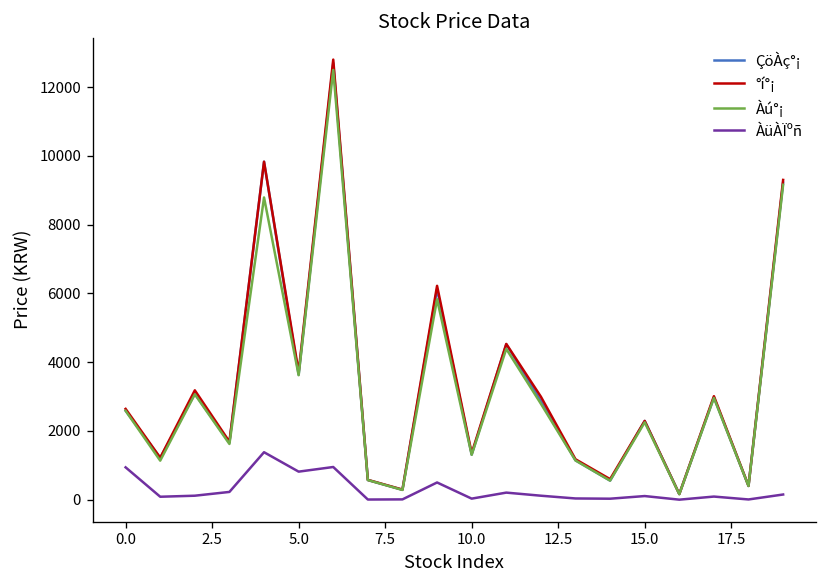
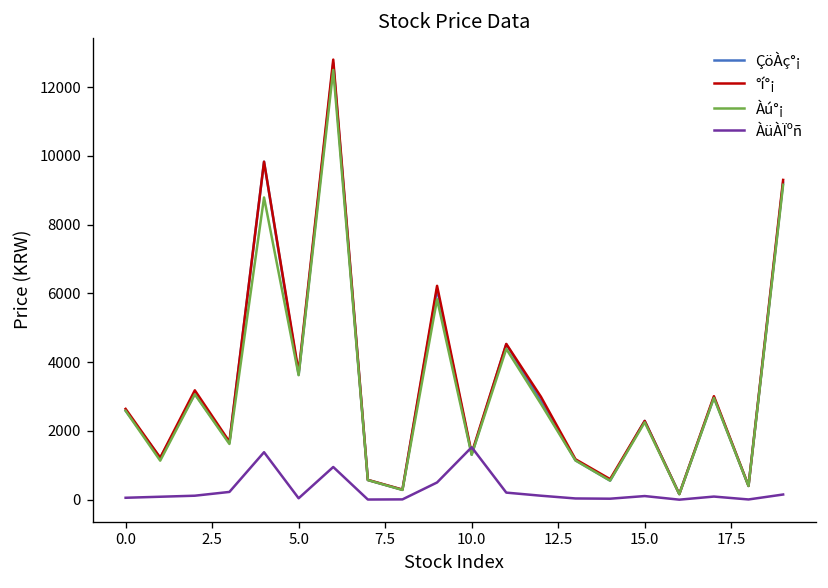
ÀüÀÏºñ, 0.0: 900 -> 100
ÀüÀÏºñ, 5.0: 800 -> 0
ÀüÀÏºñ, 10.0: 0 -> 1500
